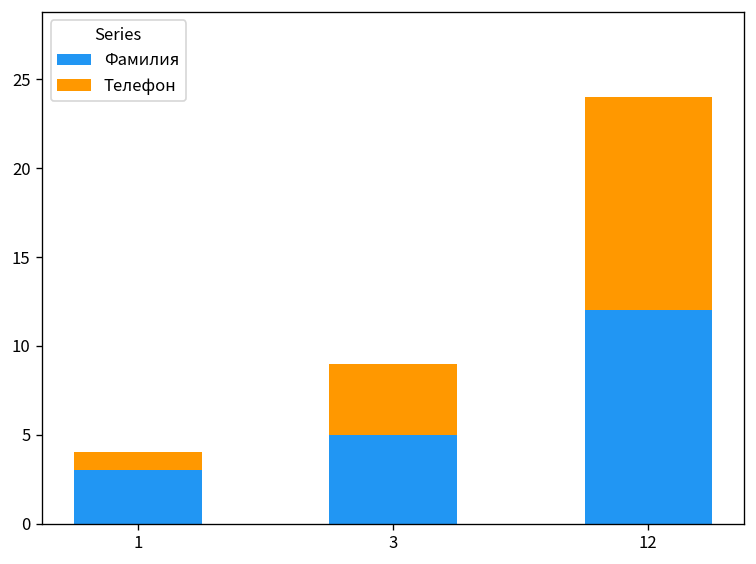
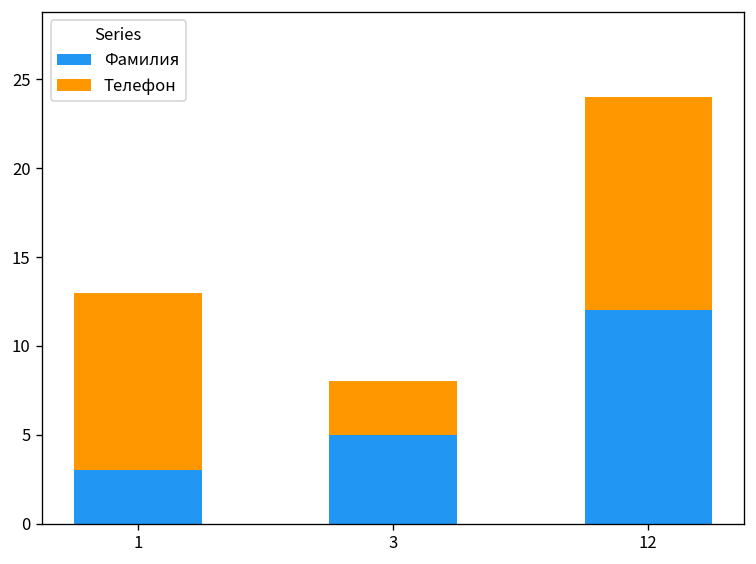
Телефон, 1: 1 -> 10
Телефон, 3: 4 -> 3
